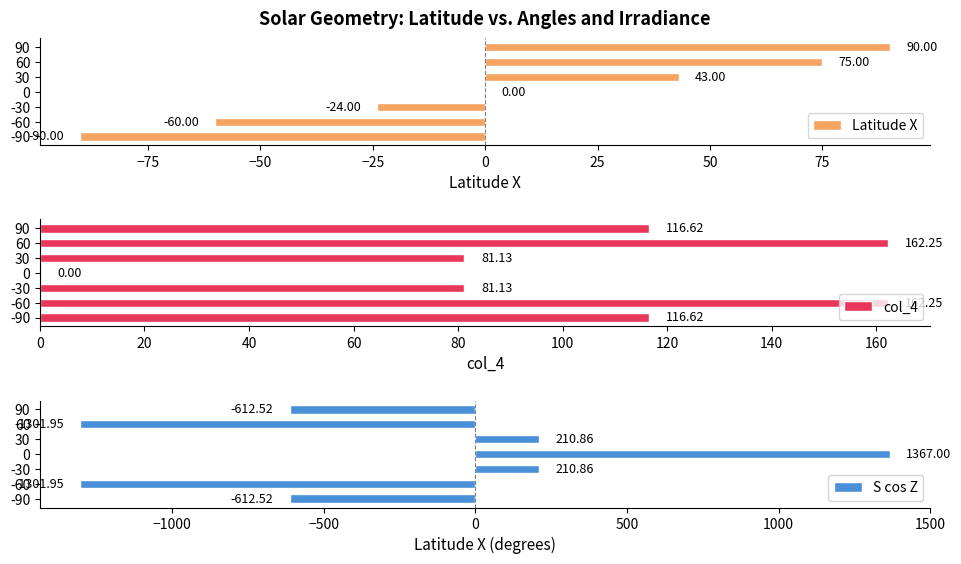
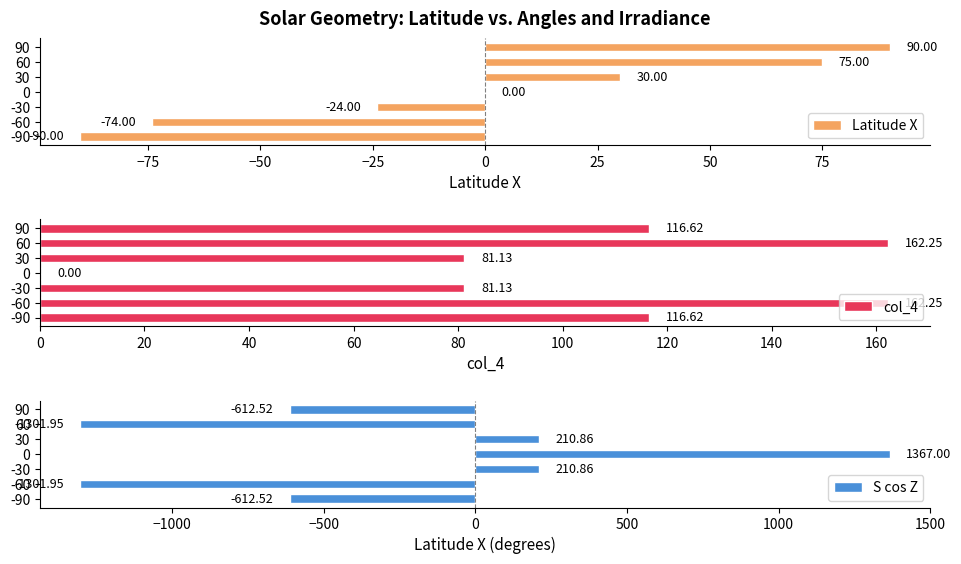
Solar Geometry: Latitude vs. Angles and Irradiance, 30: 43.00 -> 30.00
Solar Geometry: Latitude vs. Angles and Irradiance, -60: -60.00 -> -74.00
